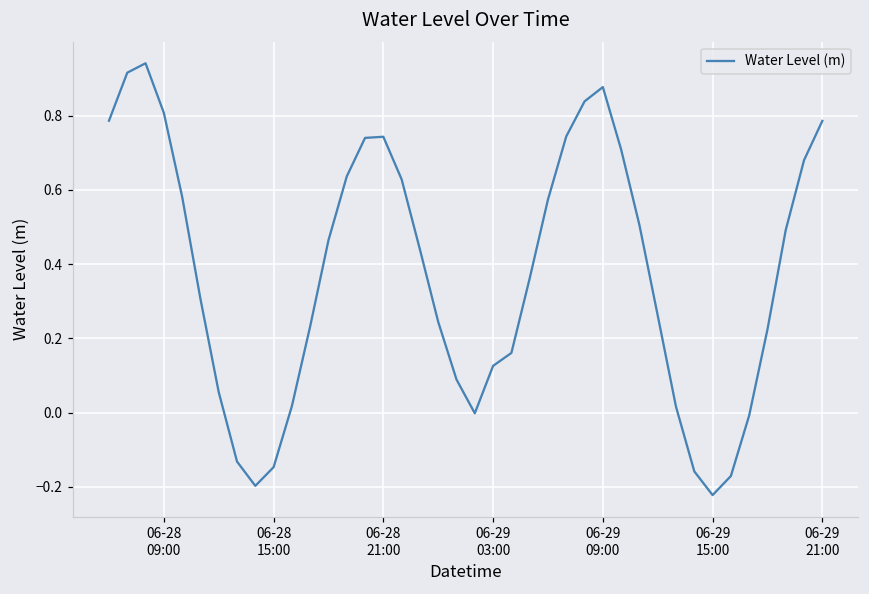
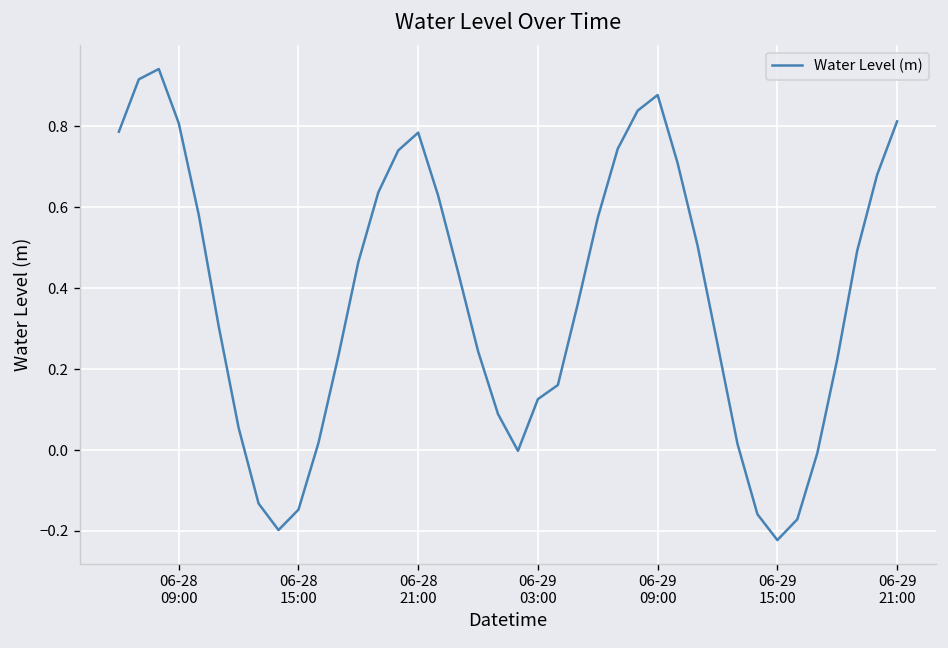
06-28 21:00: 0.74 -> 0.78
06-29 21:00: 0.79 -> 0.81
